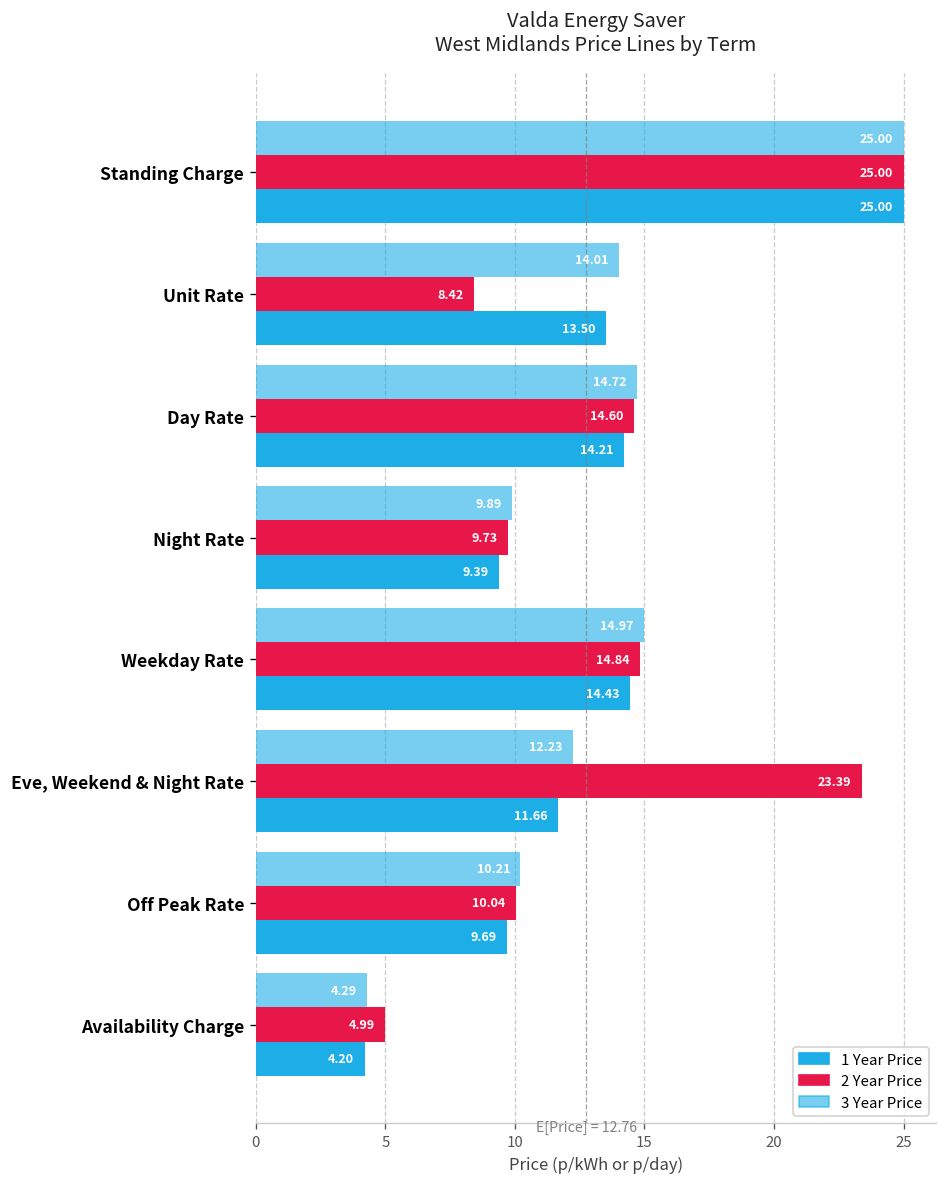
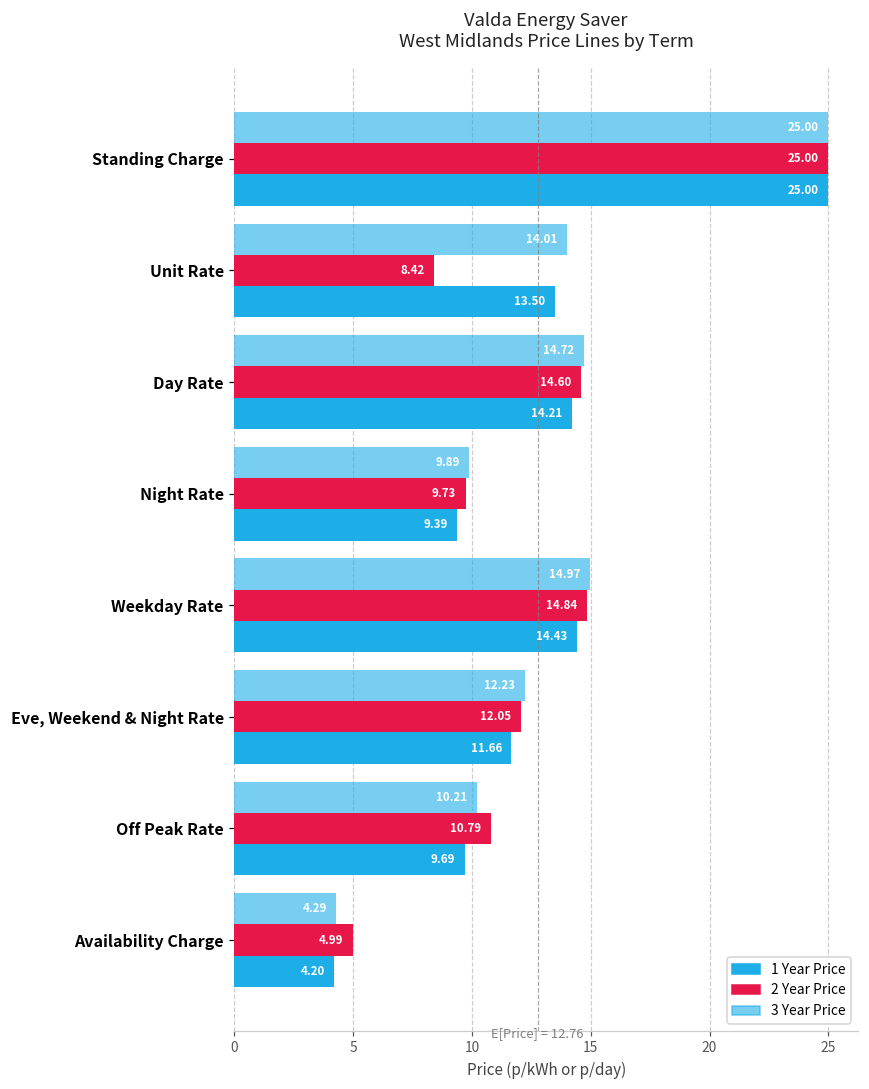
2 Year Price, Eve, Weekend & Night Rate: 23.39 -> 12.05
2 Year Price, Off Peak Rate: 10.04 -> 10.79
